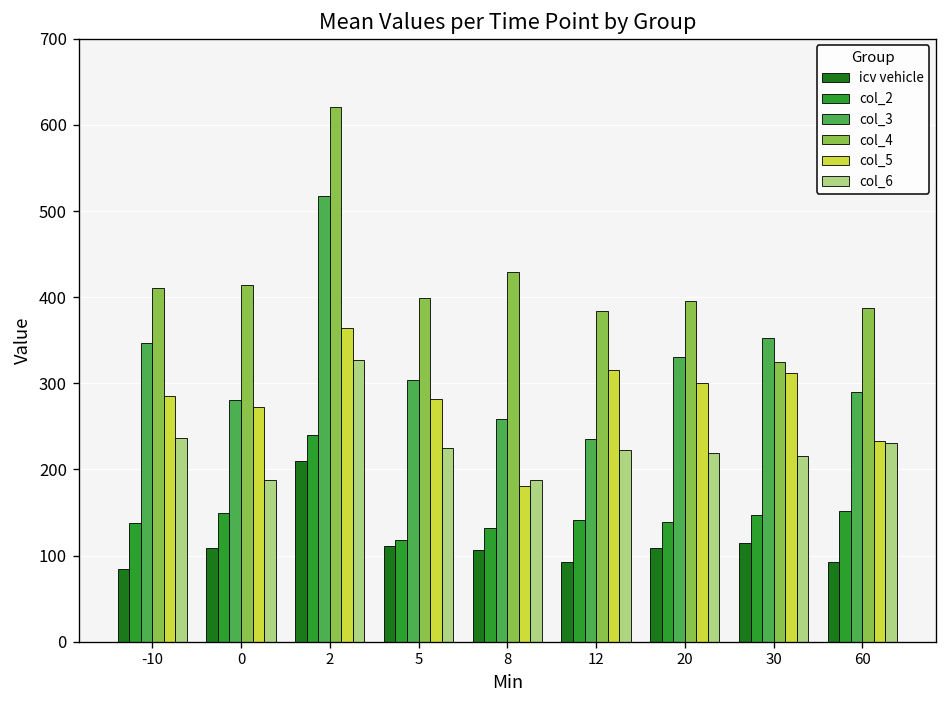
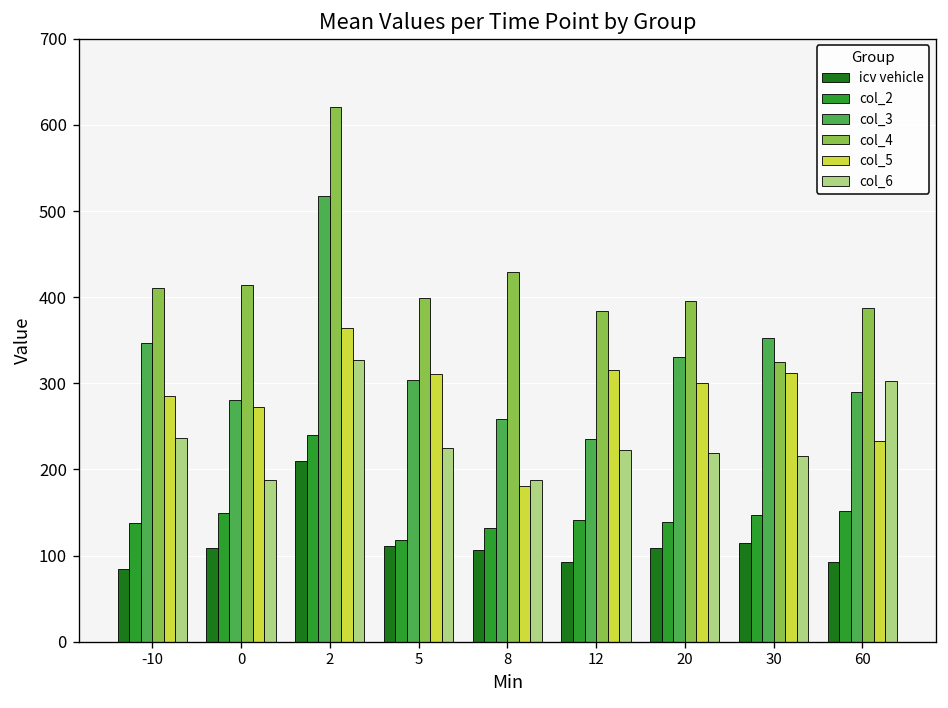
col_5, 5: 280 -> 310
col_6, 60: 230 -> 300
